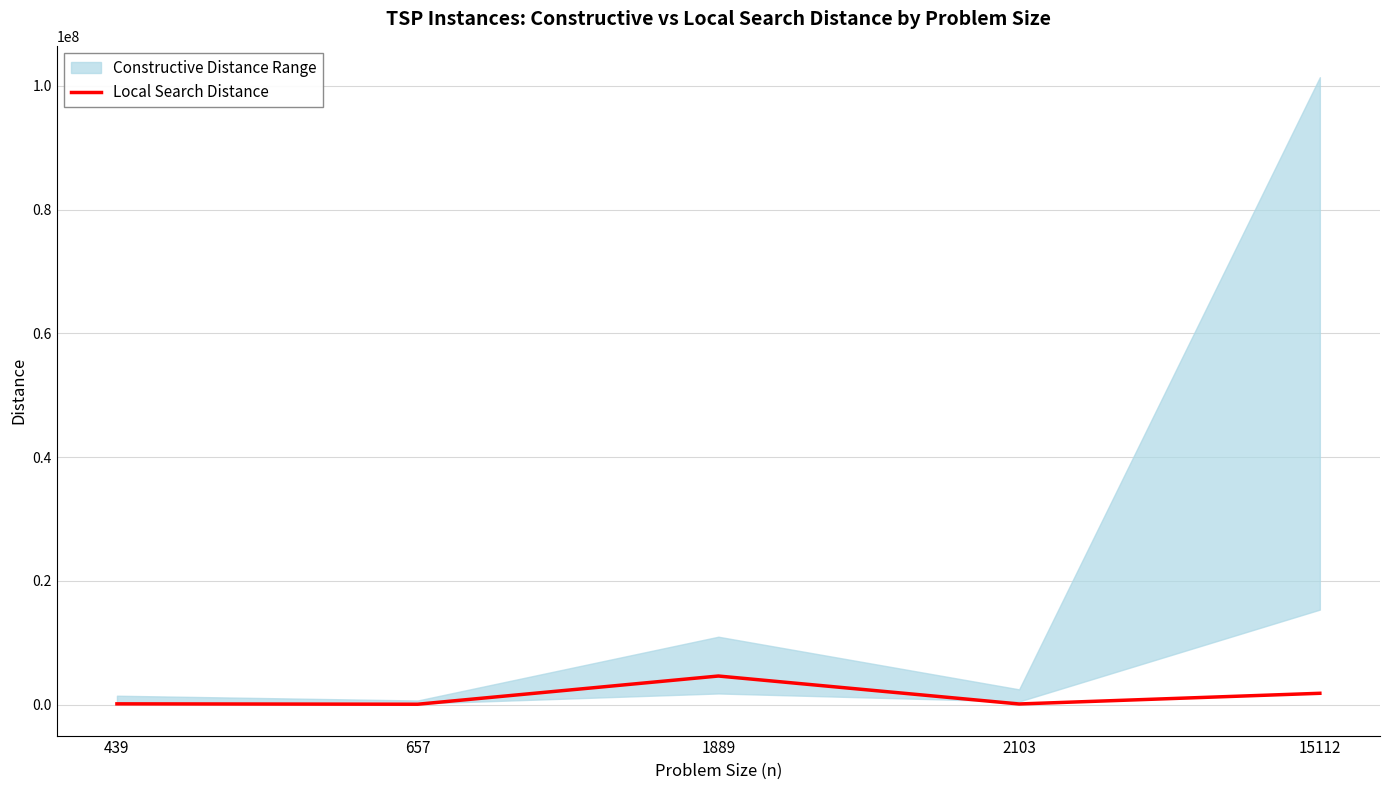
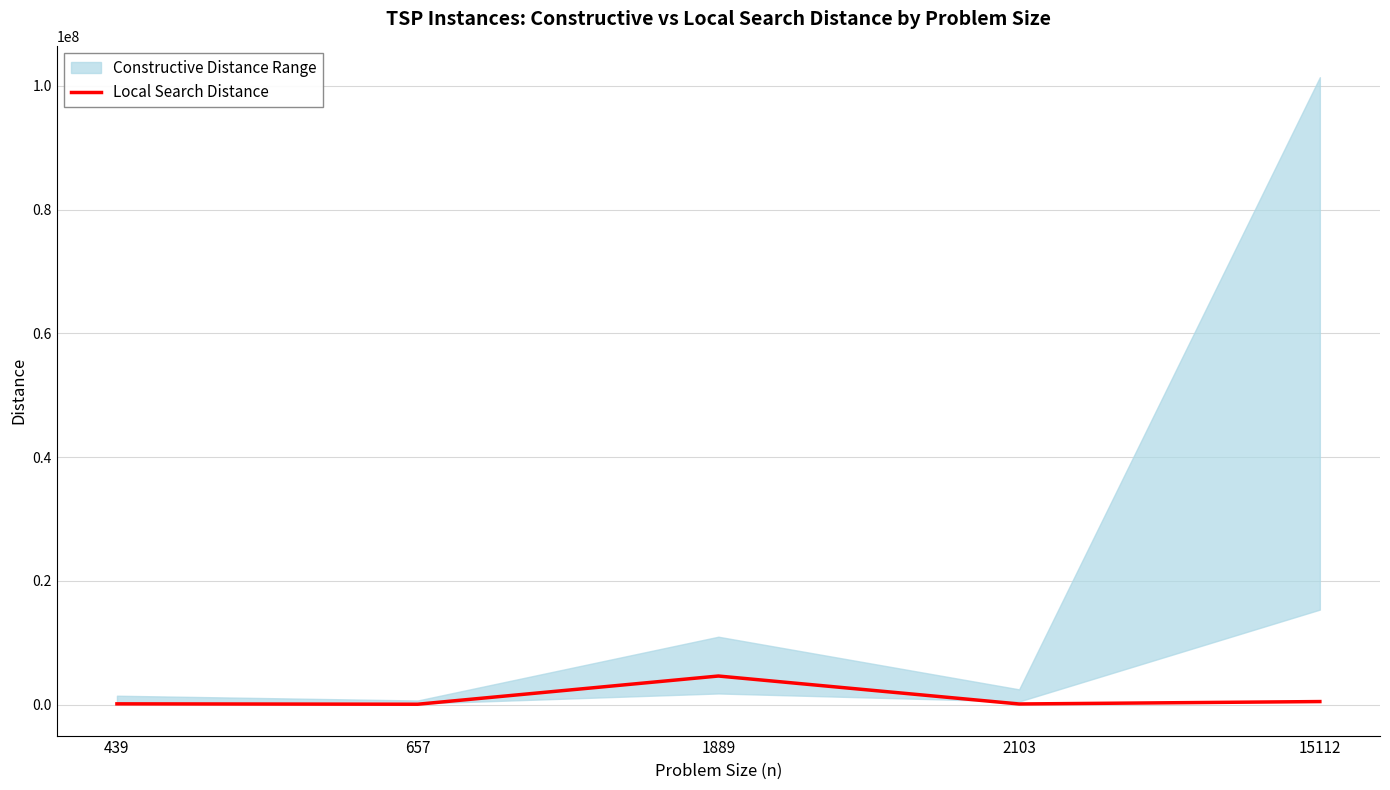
Local Search Distance, 15112: 2000000 -> 0
